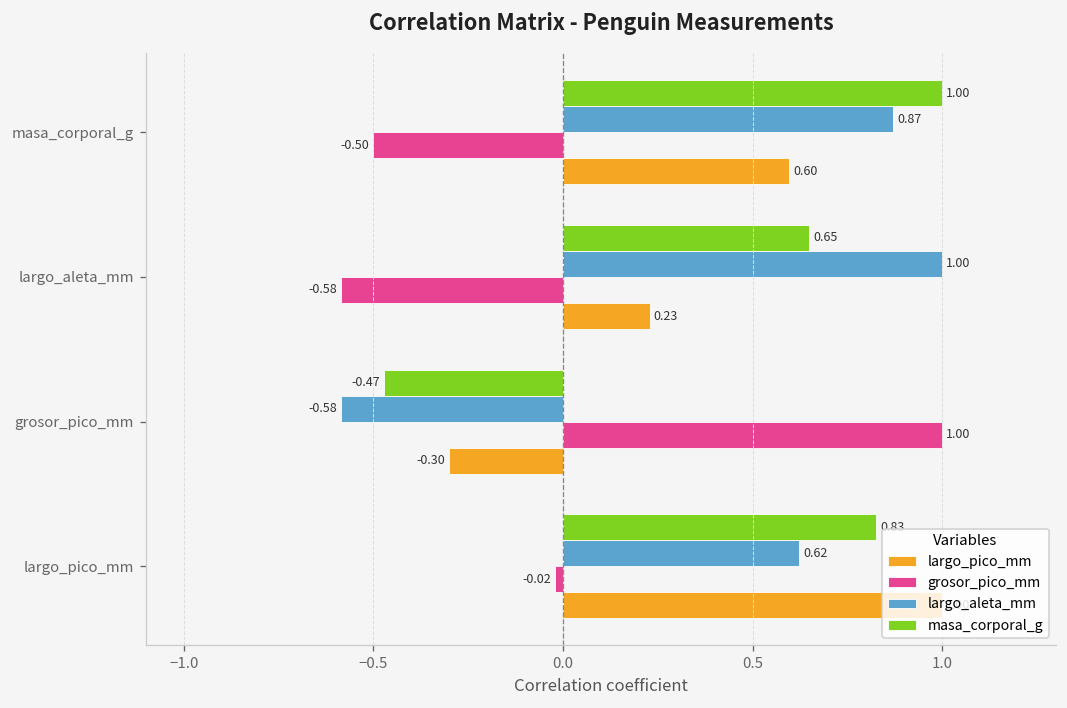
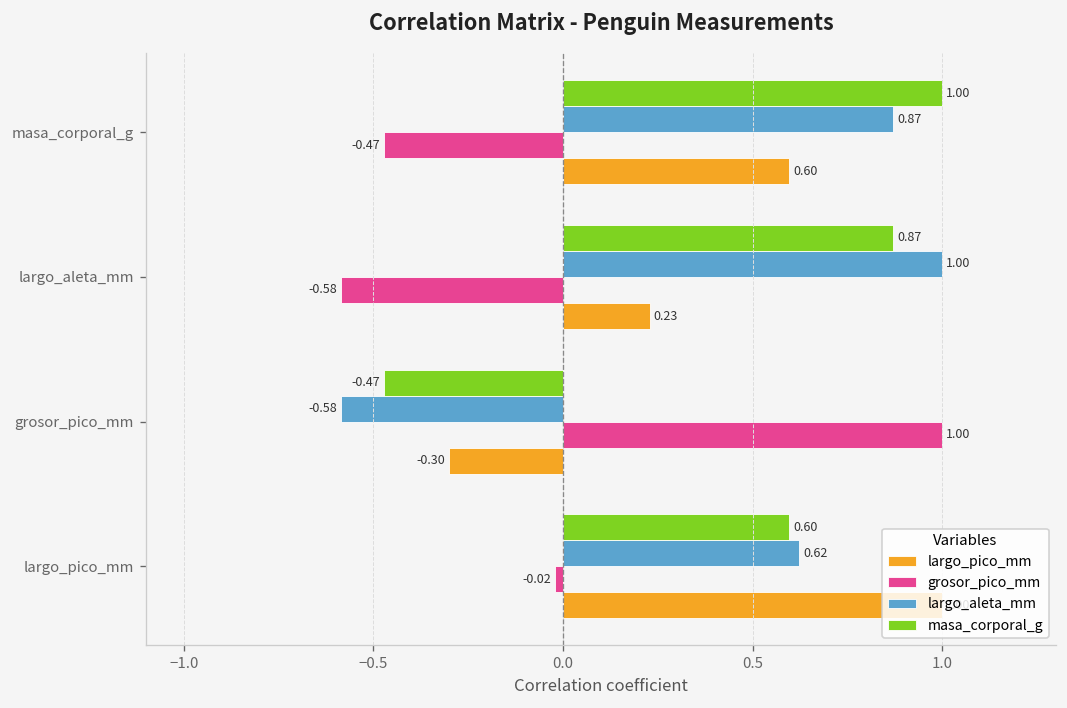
grosor_pico_mm, masa_corporal_g: -0.50 -> -0.47
masa_corporal_g, largo_aleta_mm: 0.65 -> 0.87
masa_corporal_g, largo_pico_mm: 0.83 -> 0.60
